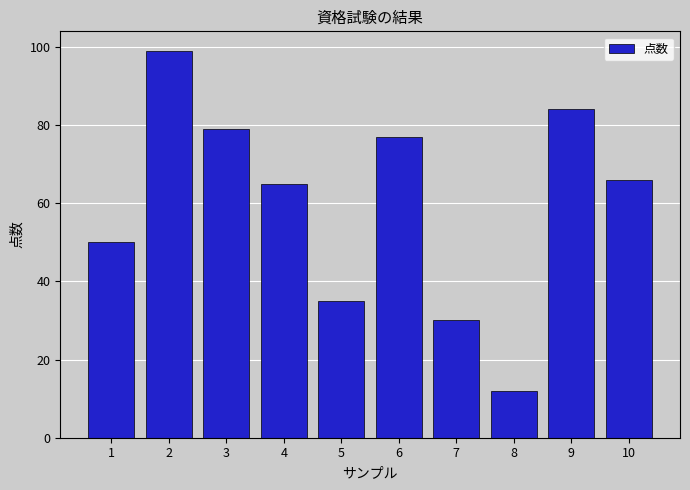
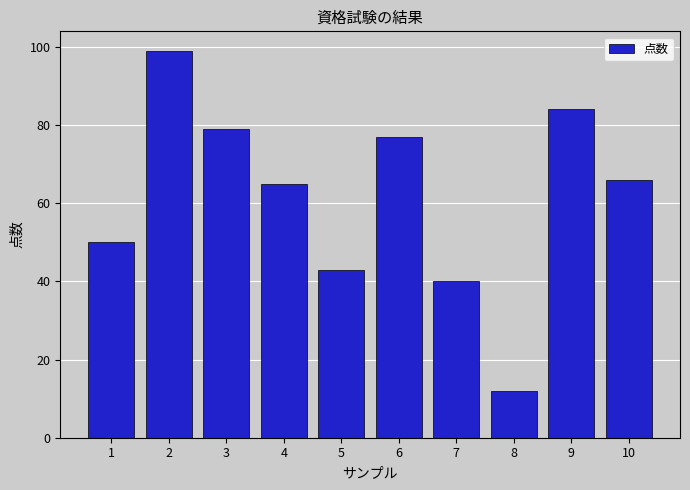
5: 35 -> 43
7: 30 -> 40
